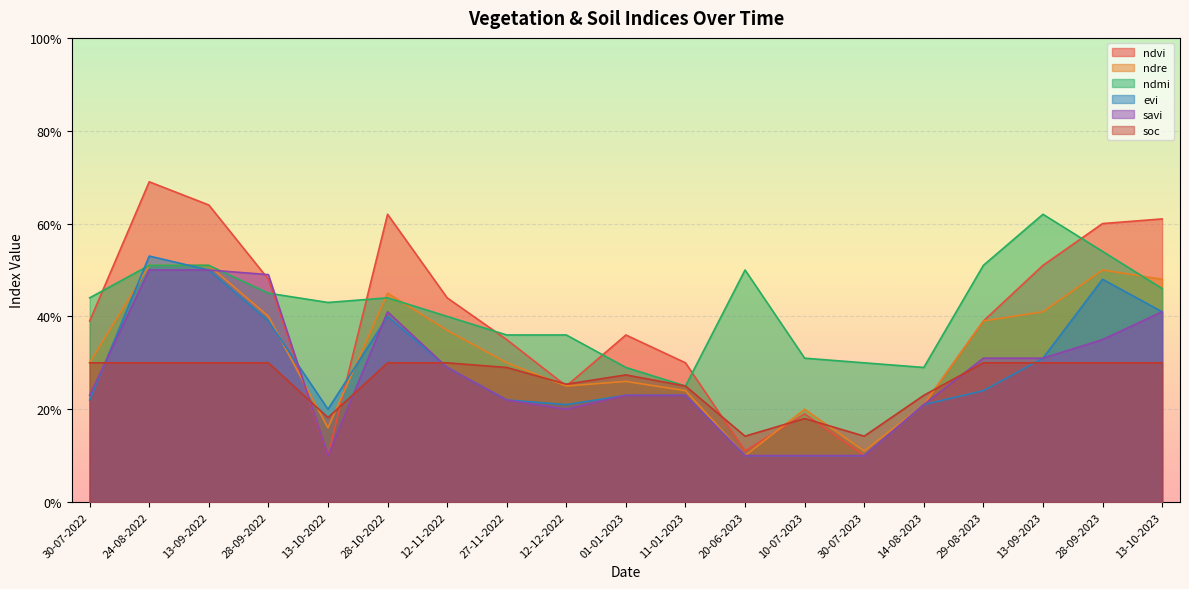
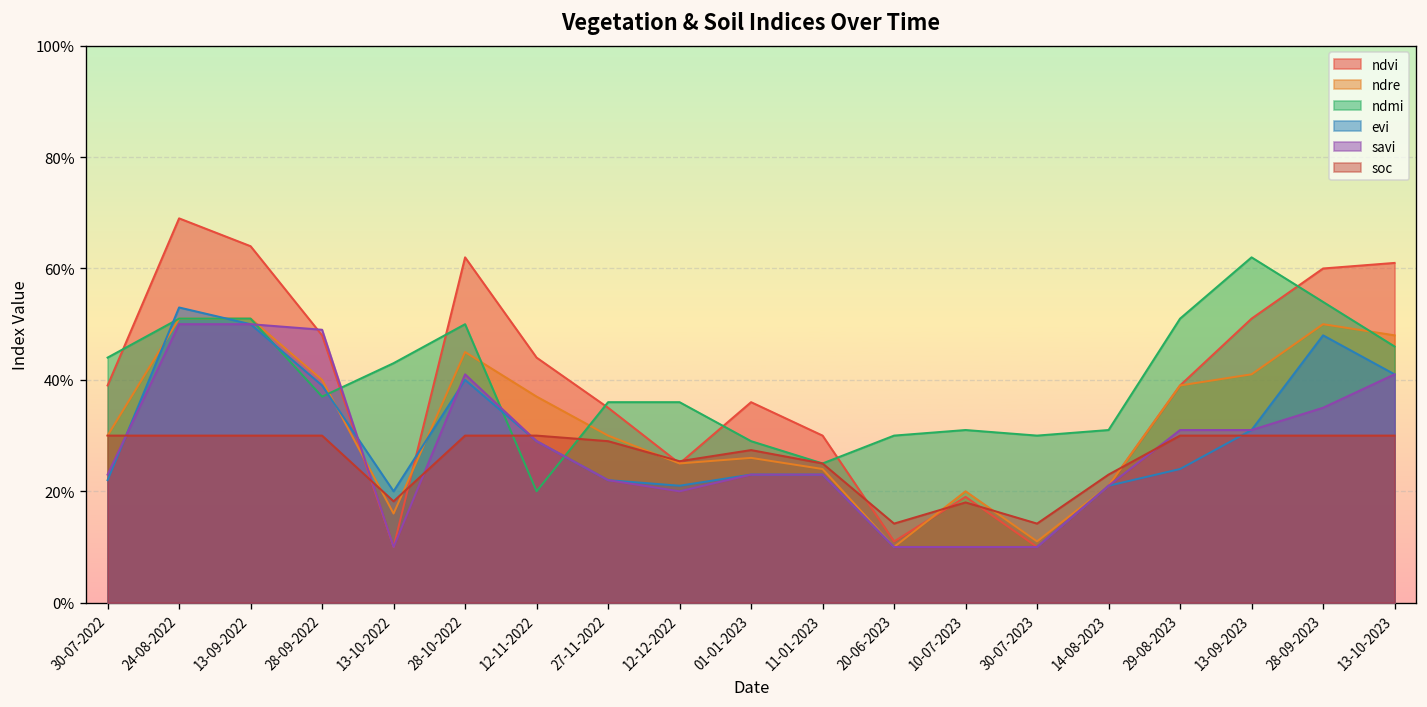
ndmi, 28-09-2022: 45% -> 37%
ndmi, 28-10-2022: 44% -> 50%
ndmi, 12-11-2022: 40% -> 20%
ndmi, 20-06-2023: 50% -> 30%
ndmi, 14-08-2023: 29% -> 31%
